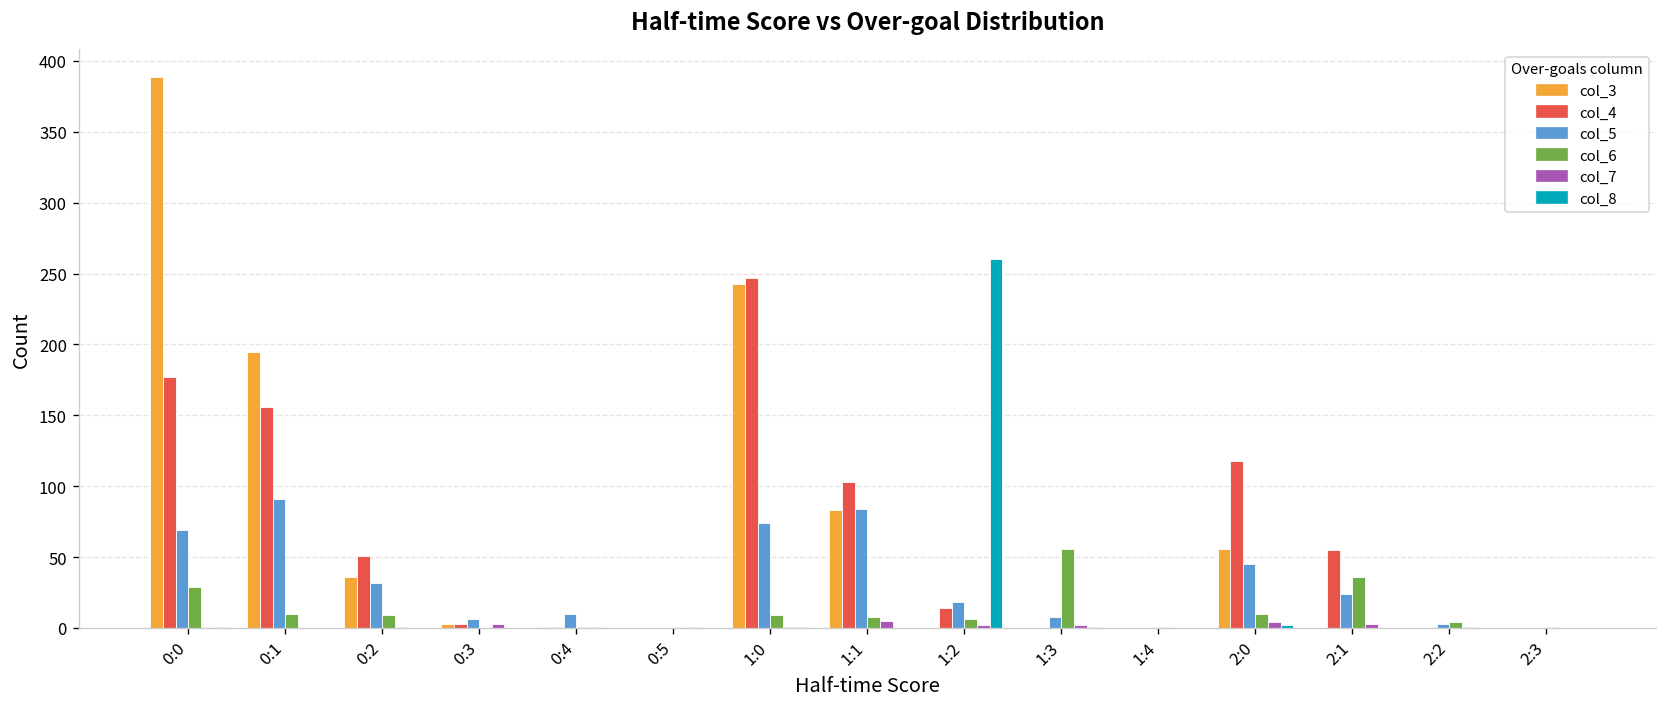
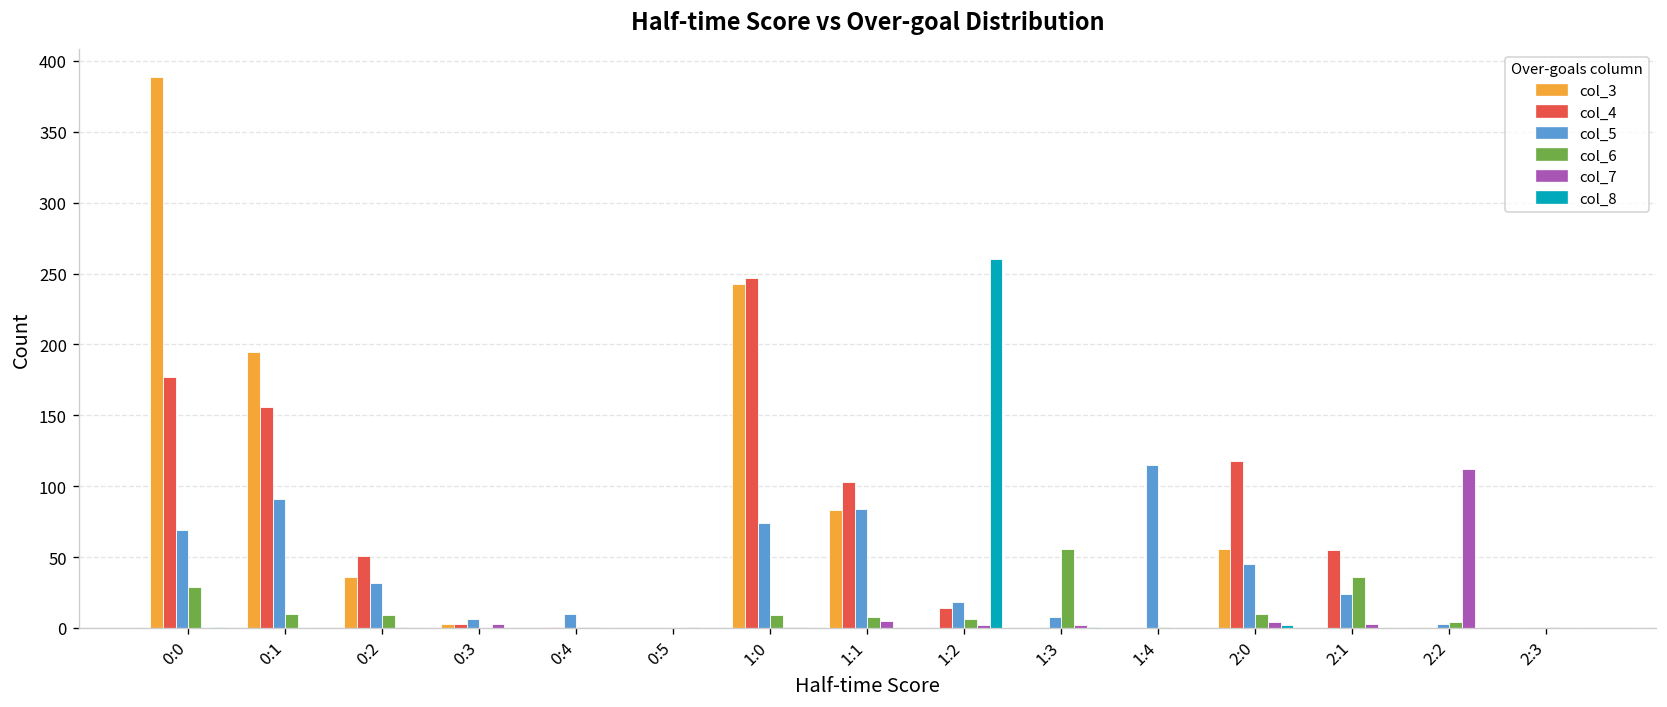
col_5, 1:4: 0 -> 115
col_7, 2:2: 1 -> 112
